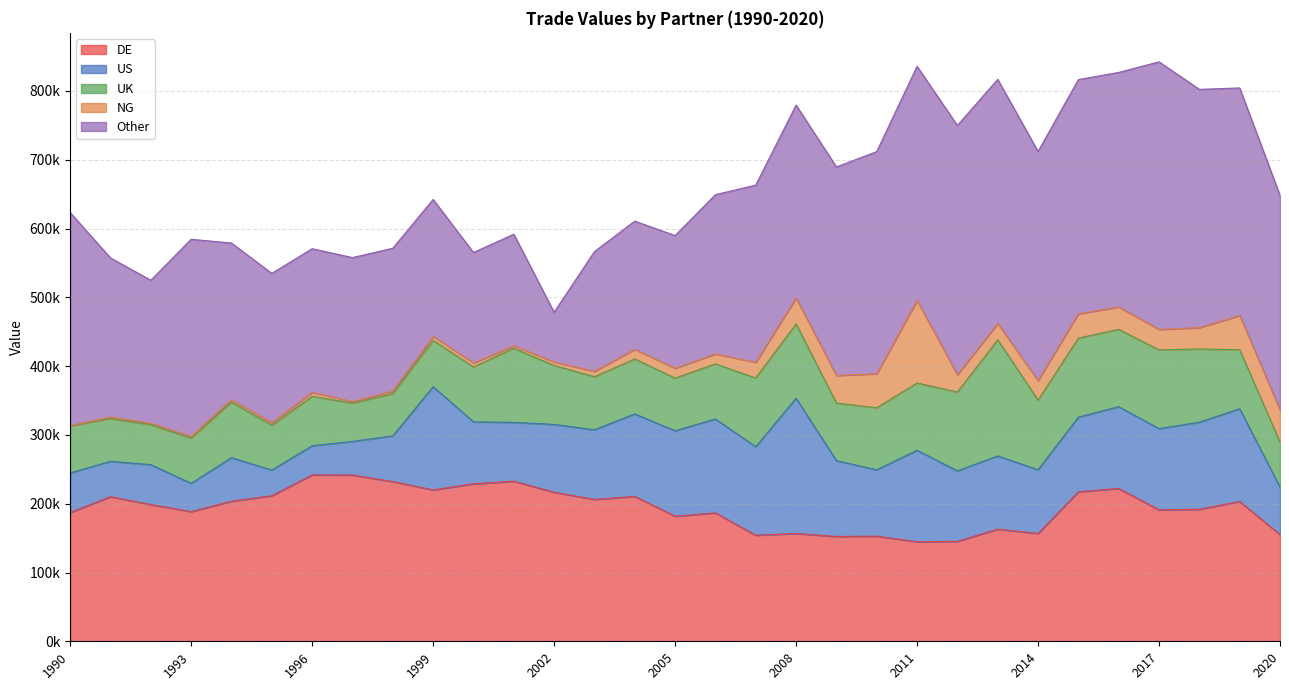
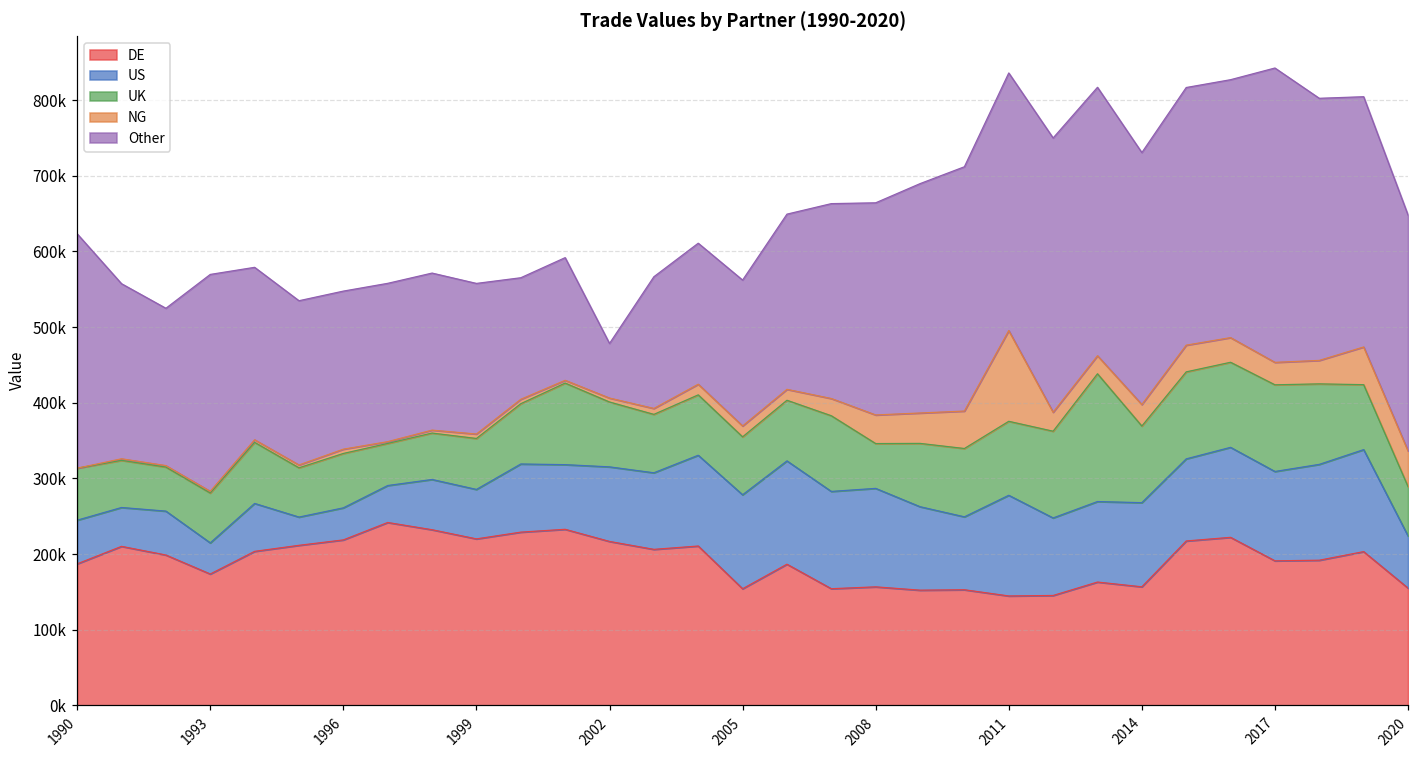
DE, 1993: 190000 -> 170000
DE, 1996: 240000 -> 220000
US, 1999: 150000 -> 70000
DE, 2005: 180000 -> 150000
US, 2008: 200000 -> 130000
UK, 2008: 110000 -> 60000
US, 2014: 90000 -> 110000
